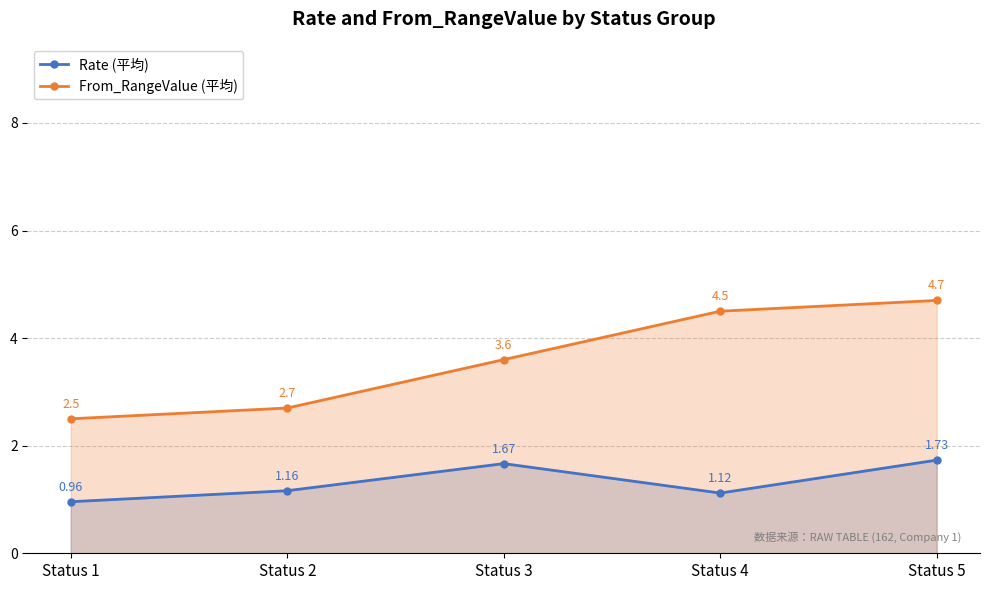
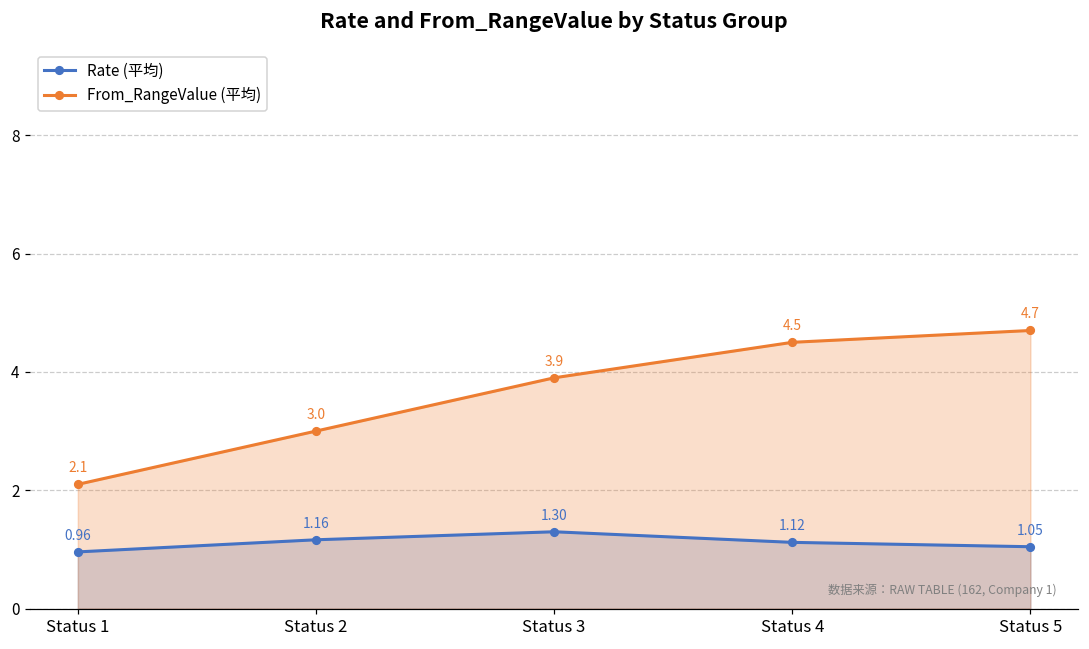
From_RangeValue (平均), Status 1: 2.5 -> 2.1
From_RangeValue (平均), Status 2: 2.7 -> 3.0
Rate (平均), Status 3: 1.67 -> 1.30
From_RangeValue (平均), Status 3: 3.6 -> 3.9
Rate (平均), Status 5: 1.73 -> 1.05
